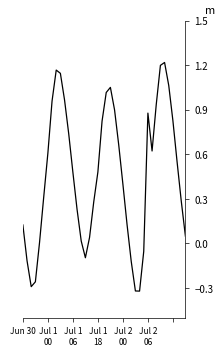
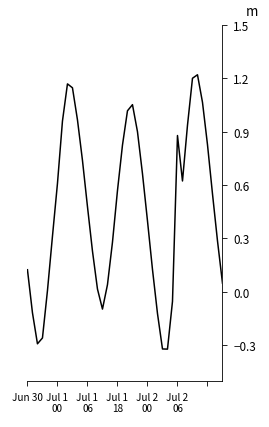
Jul 1 18: 0.48 -> 0.57
